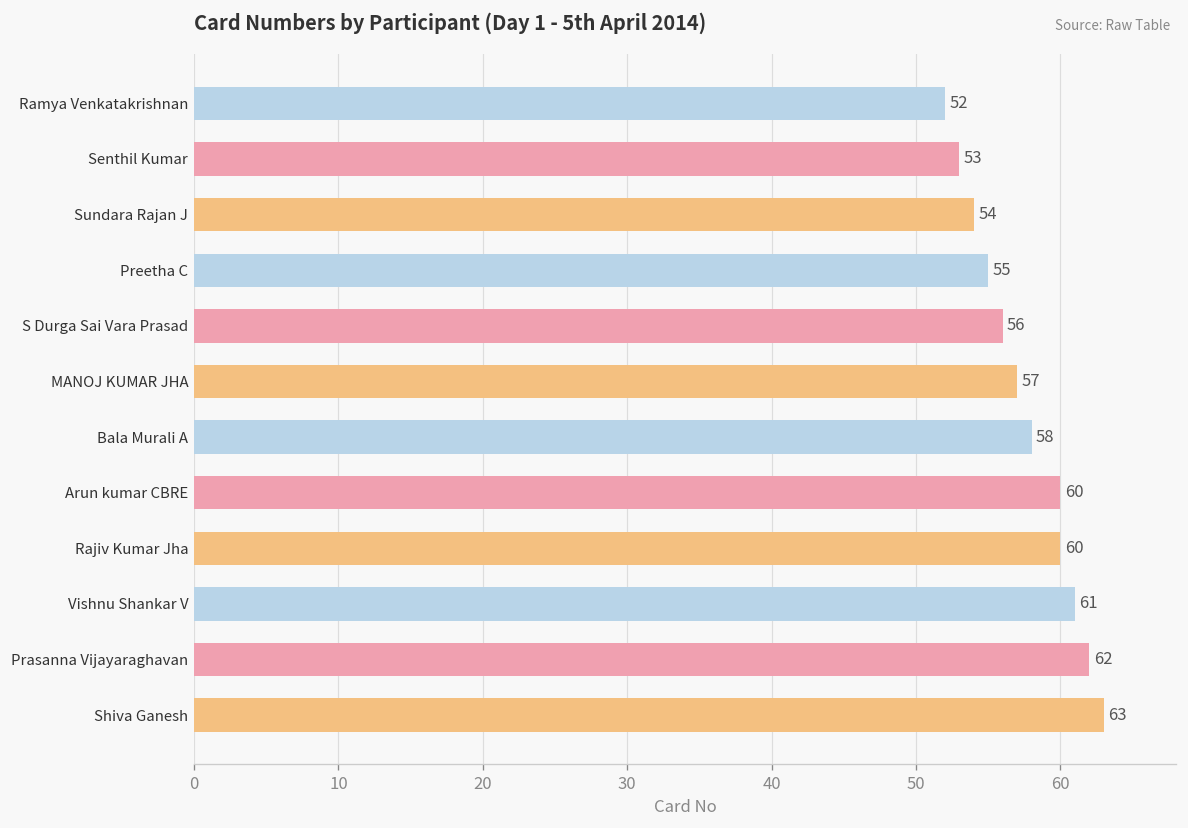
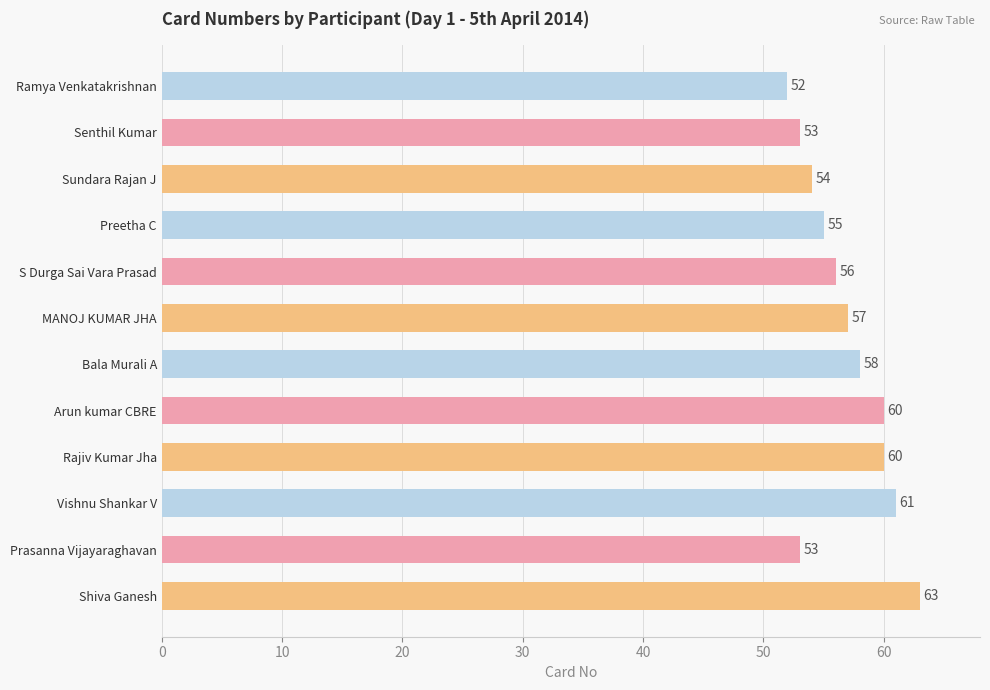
Prasanna Vijayaraghavan: 62 -> 53
